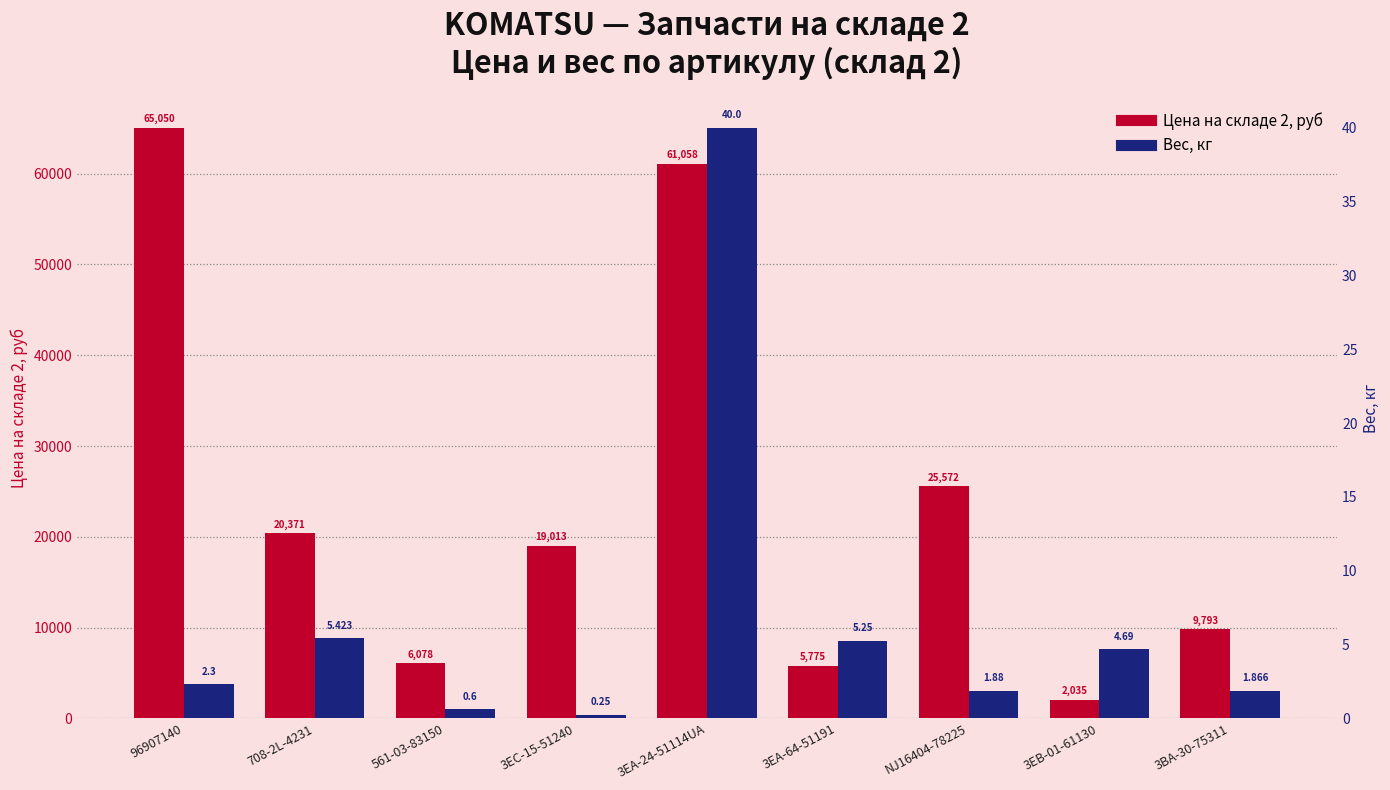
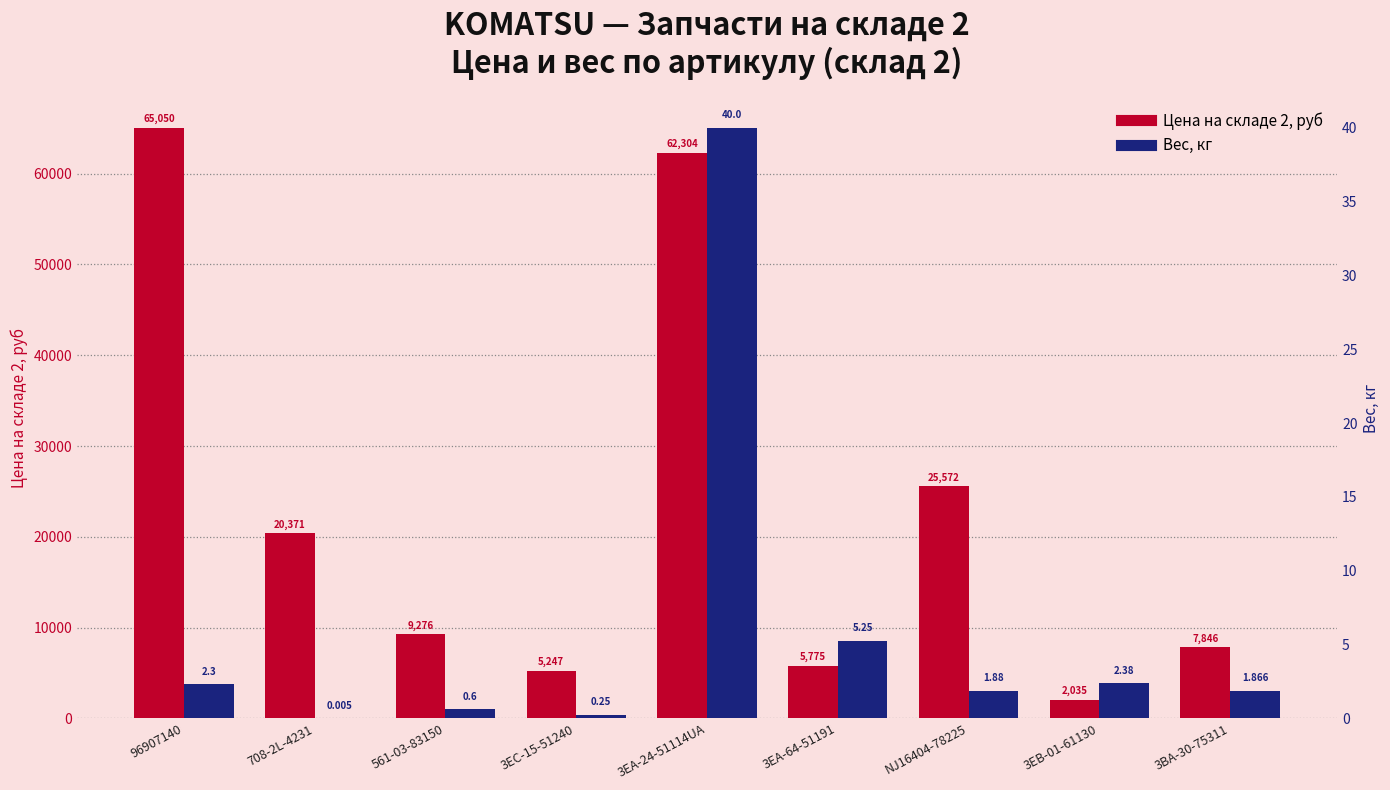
Цена на складе 2, руб, 561-03-83150: 6,078 -> 9,276
Цена на складе 2, руб, 3EC-15-51240: 19,013 -> 5,247
Цена на складе 2, руб, 3EA-24-51114UA: 61,058 -> 62,304
Цена на складе 2, руб, 3BA-30-75311: 9,793 -> 7,846
Вес, кг, 708-2L-4231: 5.423 -> 0.005
Вес, кг, 3EB-01-61130: 4.69 -> 2.38
